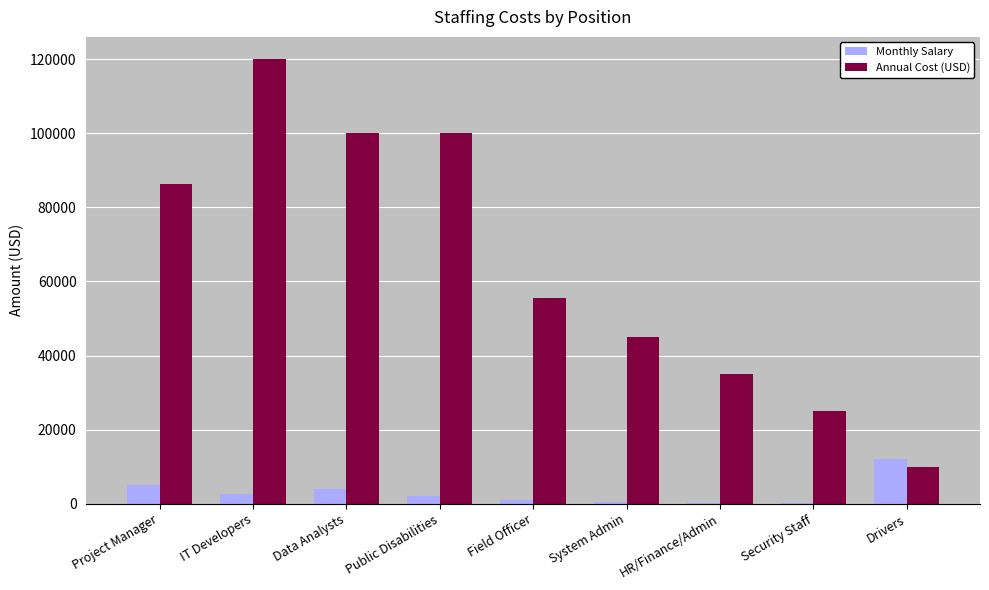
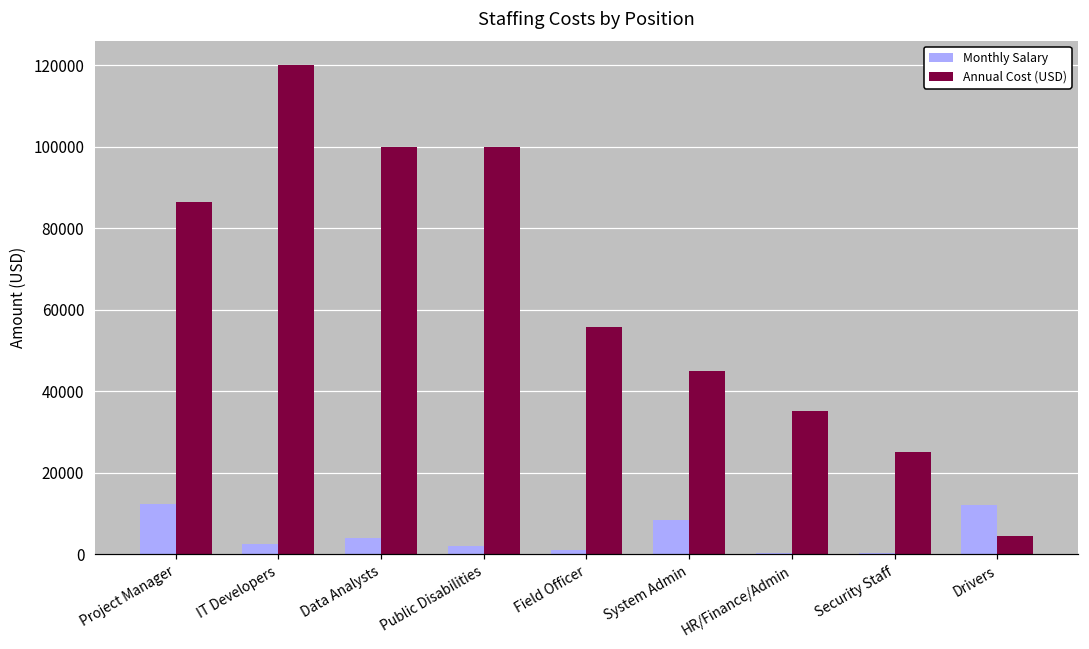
Monthly Salary, Project Manager: 5000 -> 12000
Monthly Salary, System Admin: 1000 -> 8000
Annual Cost (USD), Drivers: 10000 -> 4000
